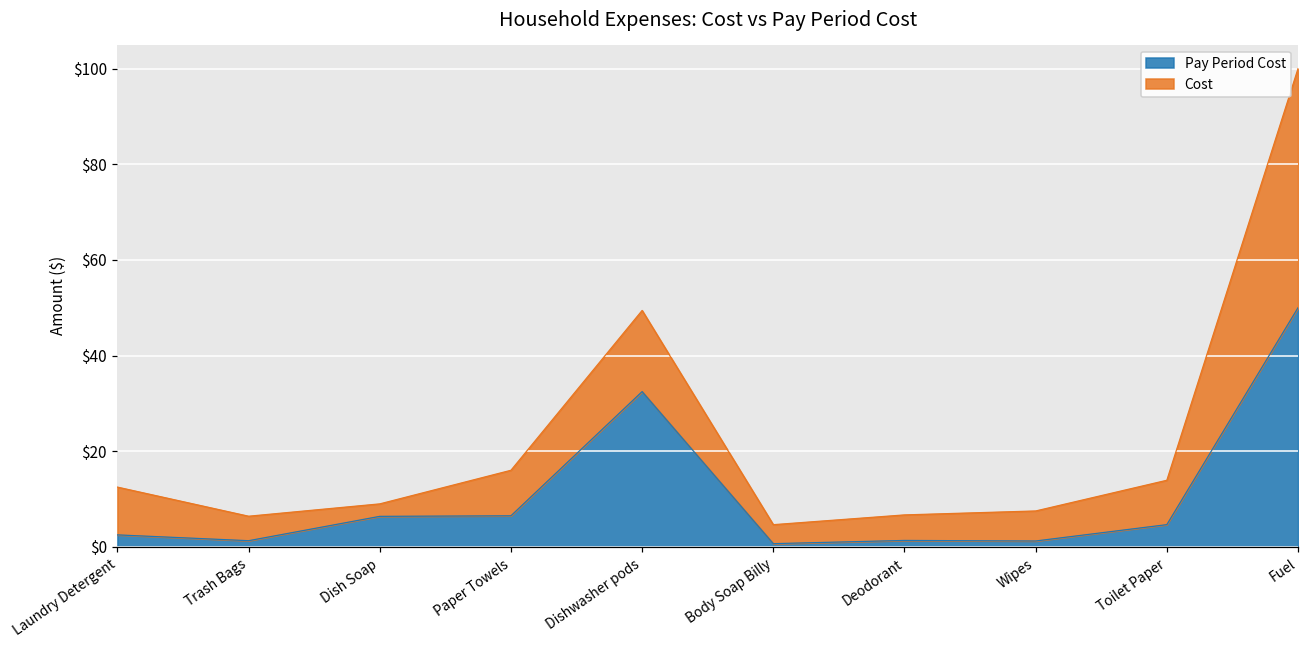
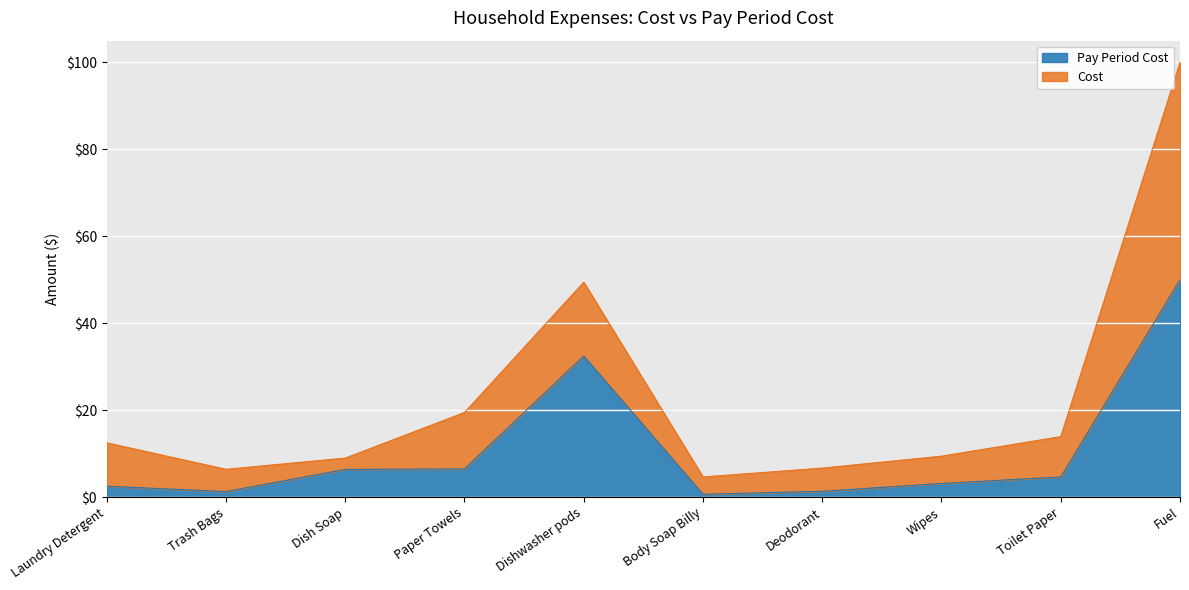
Cost, Paper Towels: $10 -> $13
Pay Period Cost, Wipes: $1 -> $3
